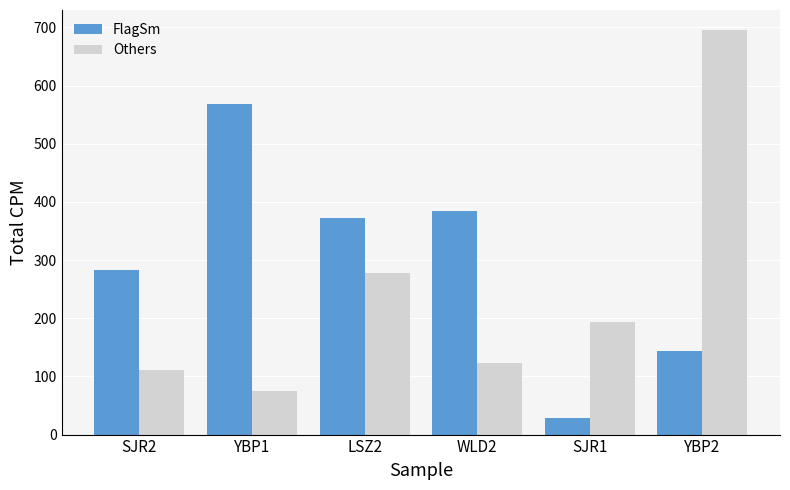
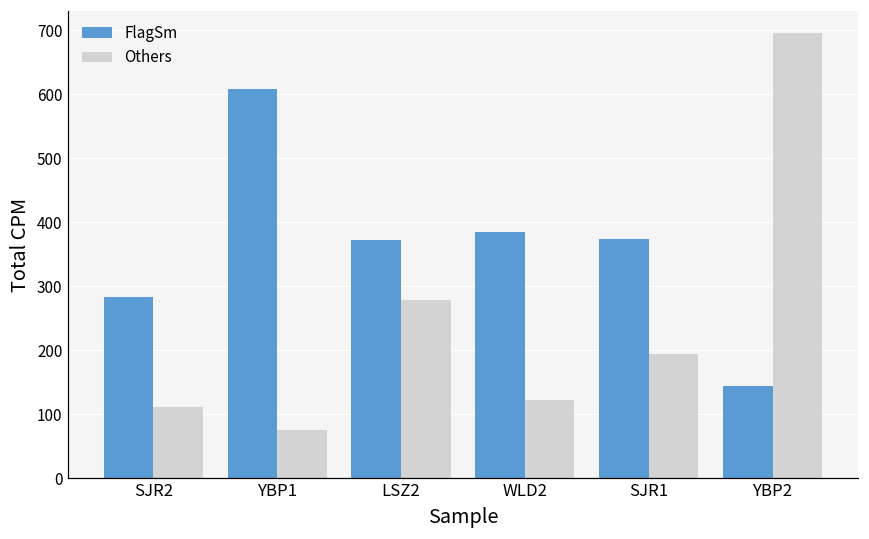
FlagSm, YBP1: 570 -> 610
FlagSm, SJR1: 30 -> 370
